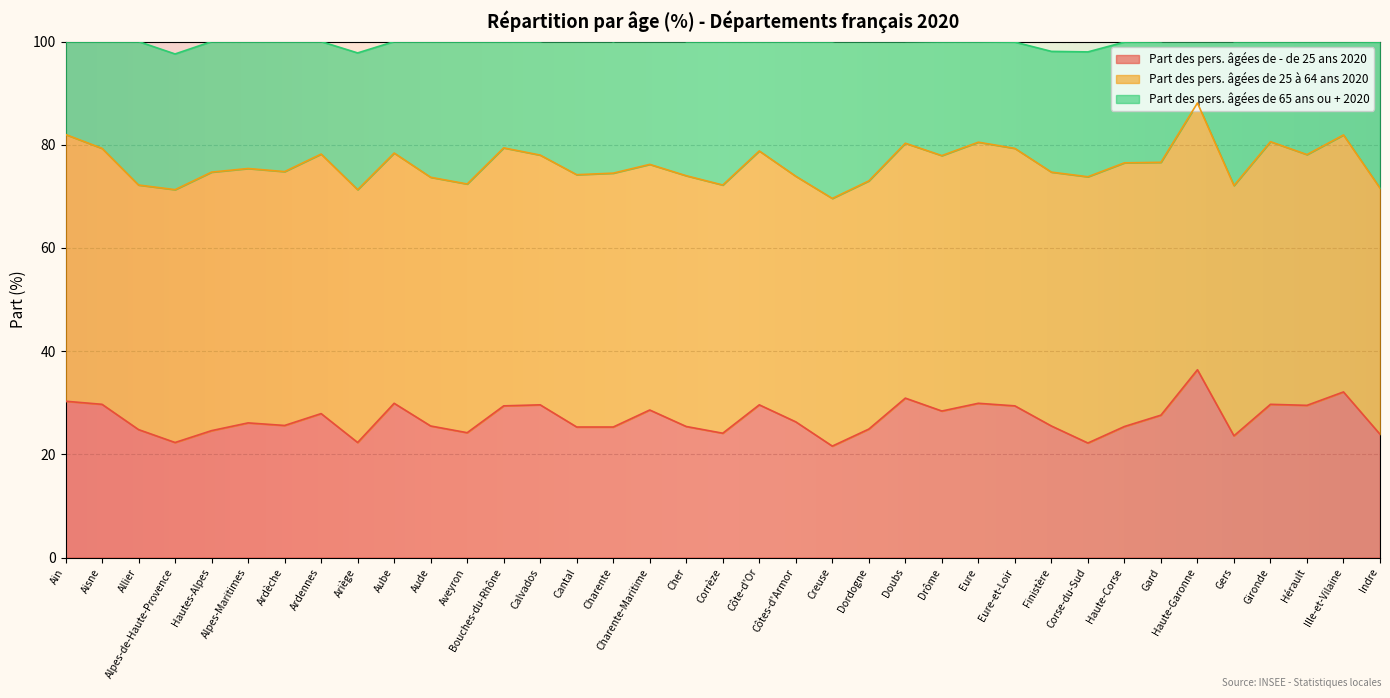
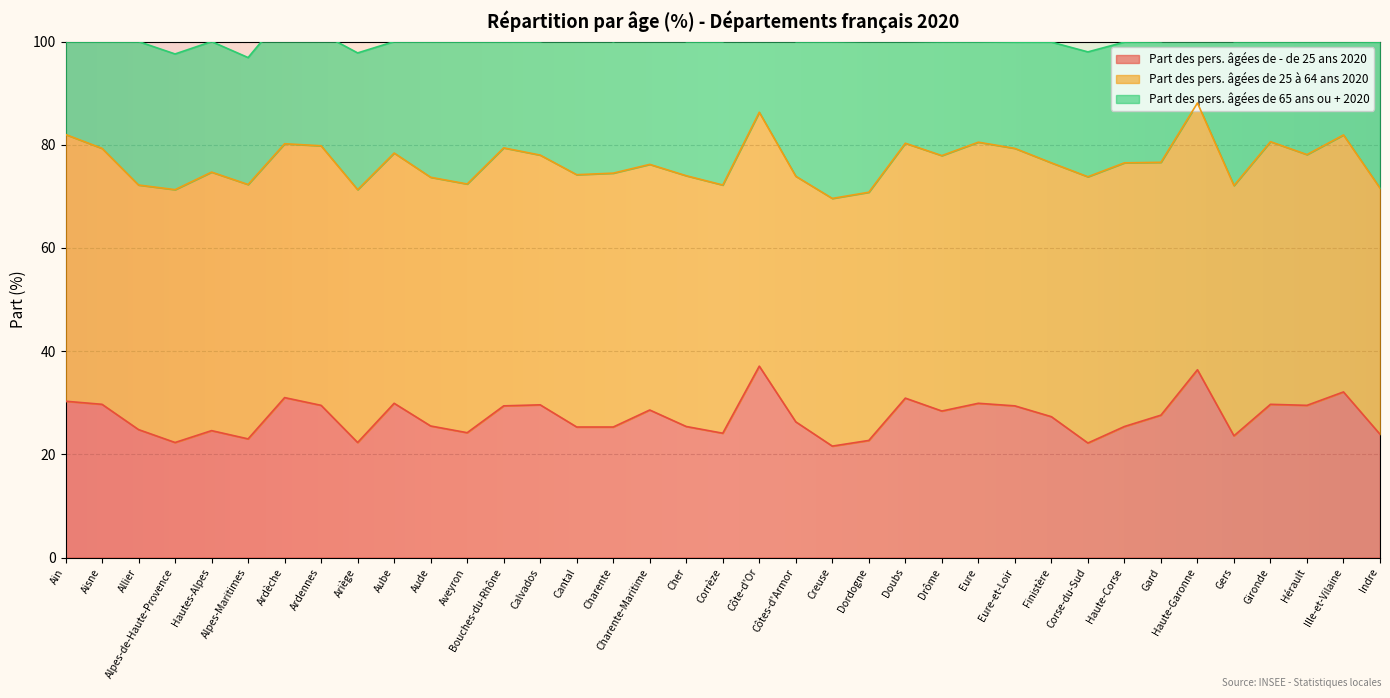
Part des pers. âgées de - de 25 ans 2020, Alpes-Maritimes: 26 -> 23
Part des pers. âgées de - de 25 ans 2020, Ardèche: 26 -> 31
Part des pers. âgées de - de 25 ans 2020, Ardennes: 28 -> 30
Part des pers. âgées de - de 25 ans 2020, Côte-d'Or: 30 -> 37
Part des pers. âgées de - de 25 ans 2020, Dordogne: 25 -> 23
Part des pers. âgées de - de 25 ans 2020, Finistère: 26 -> 27
